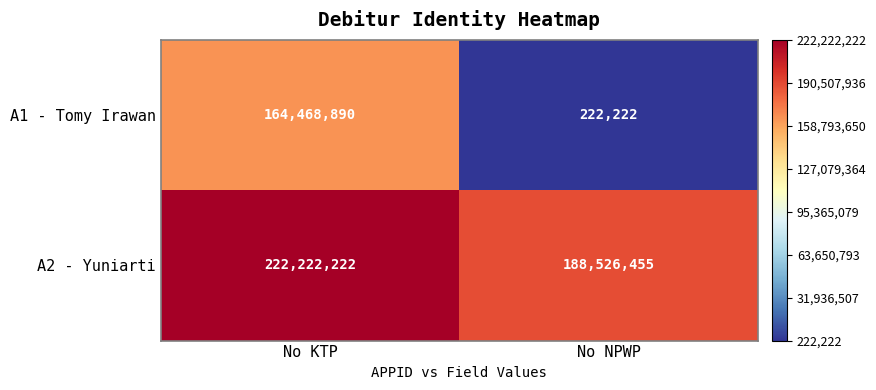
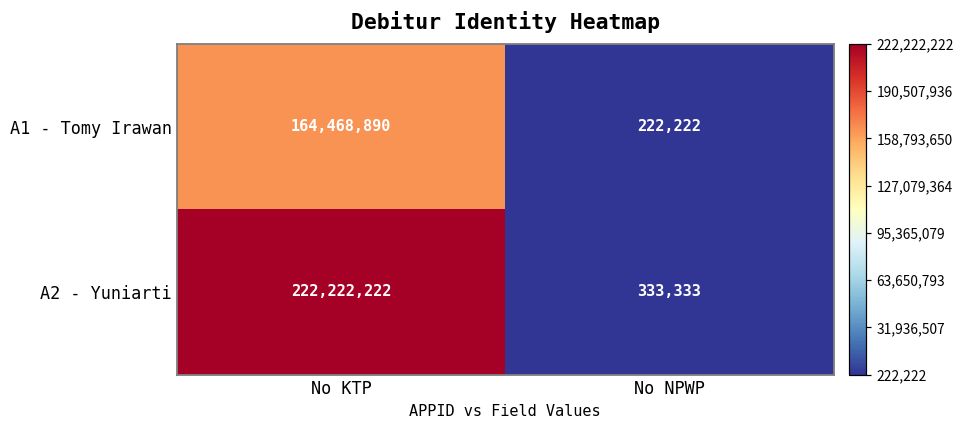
A2 - Yuniarti, No NPWP: 188,526,455 -> 333,333
